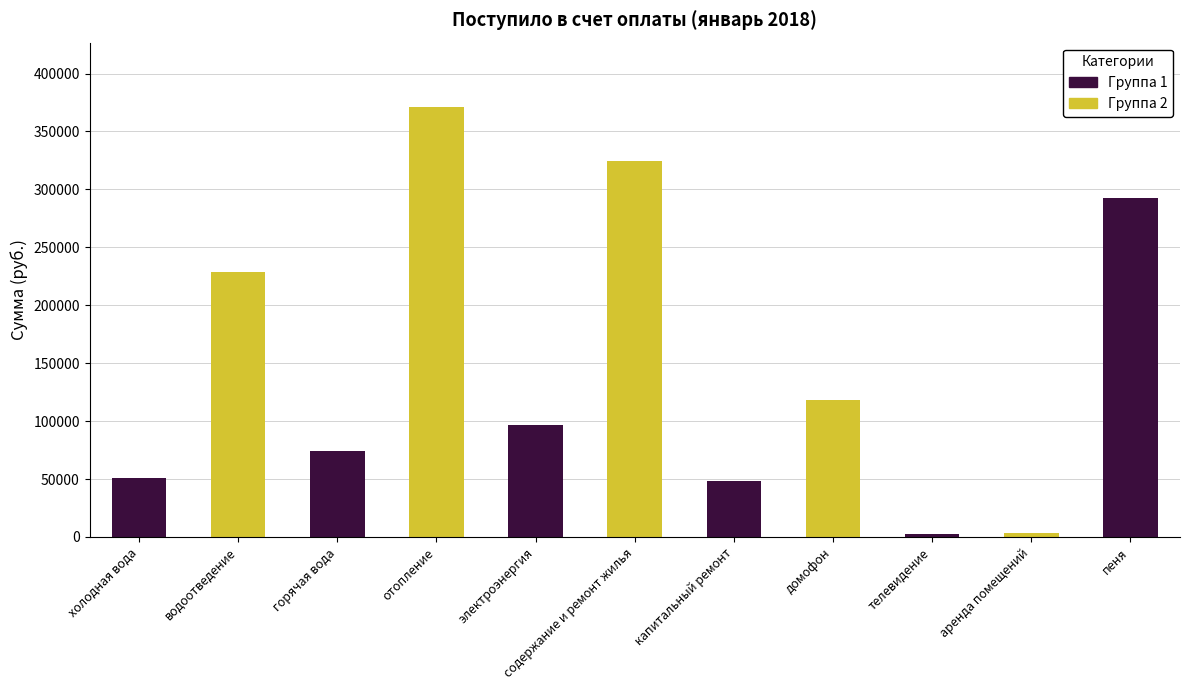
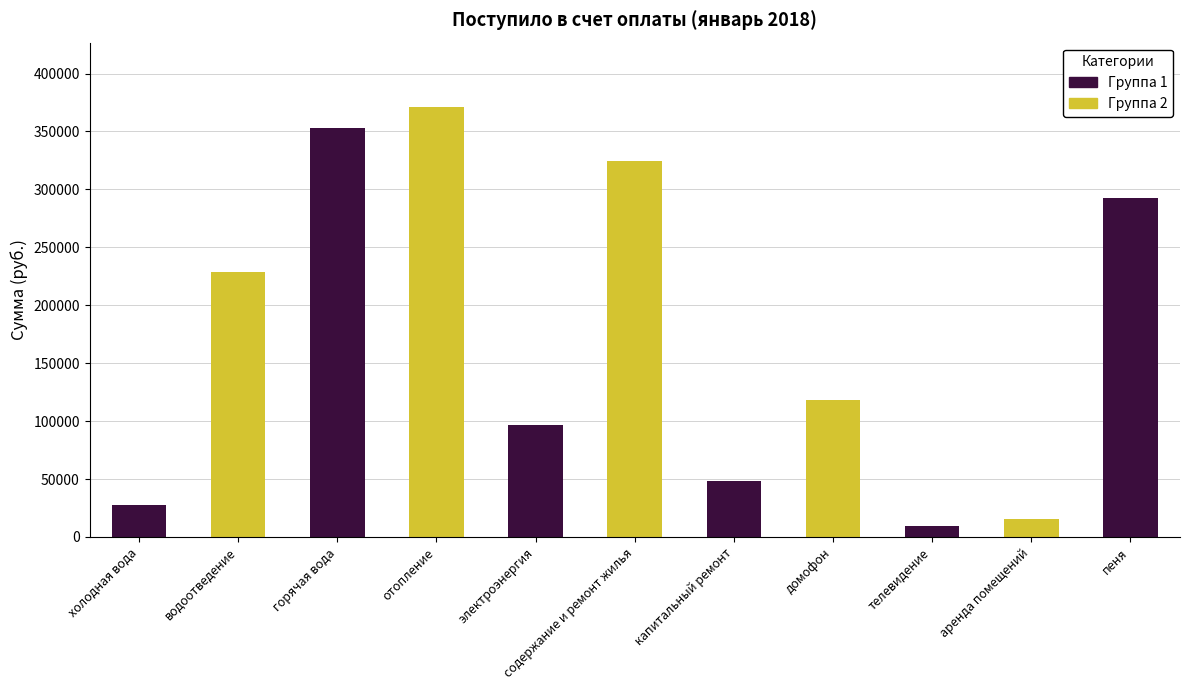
холодная вода: 51000 -> 28000
горячая вода: 74000 -> 353000
телевидение: 2000 -> 9000
аренда помещений: 4000 -> 15000
